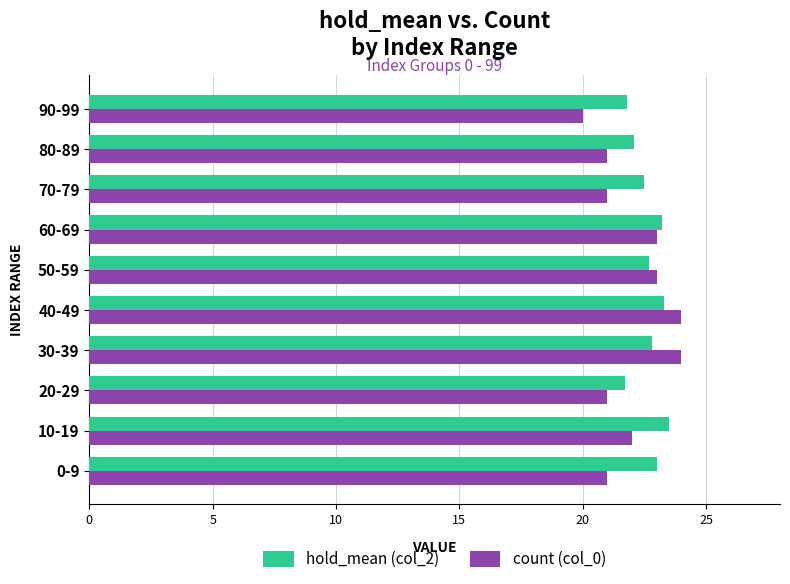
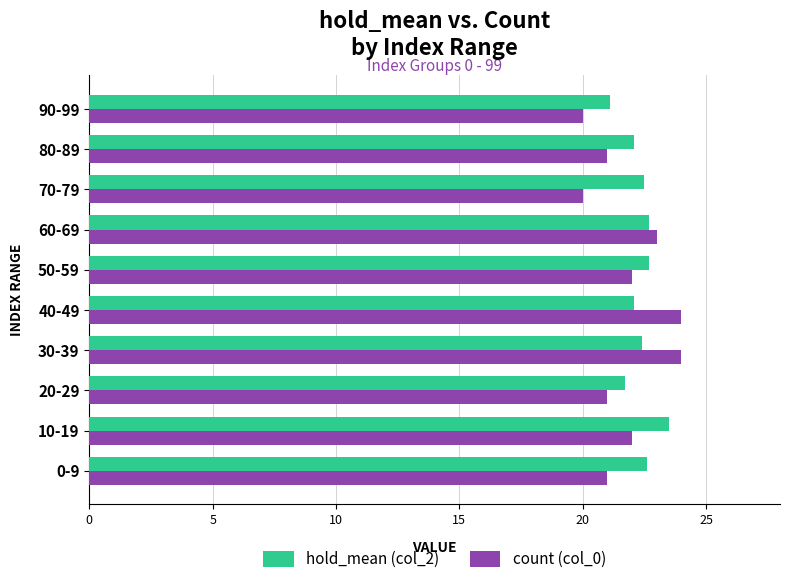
hold_mean (col_2), 90-99: 21.8 -> 21.1
count (col_0), 70-79: 21 -> 20
hold_mean (col_2), 60-69: 23.2 -> 22.7
count (col_0), 50-59: 23 -> 22
hold_mean (col_2), 40-49: 23.3 -> 22.1
hold_mean (col_2), 30-39: 22.8 -> 22.4
hold_mean (col_2), 0-9: 23.0 -> 22.6
